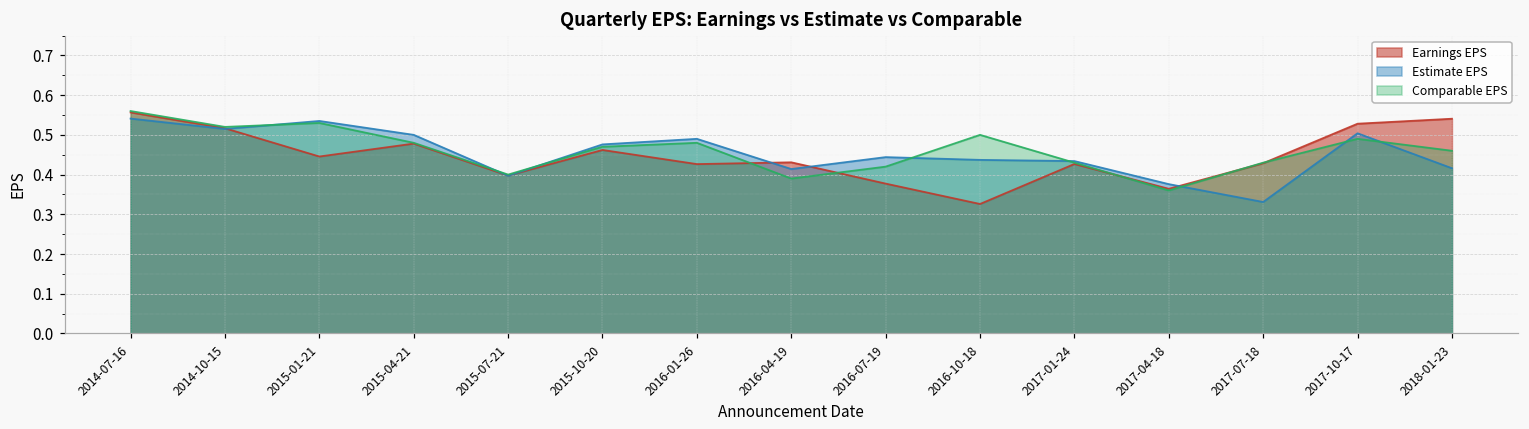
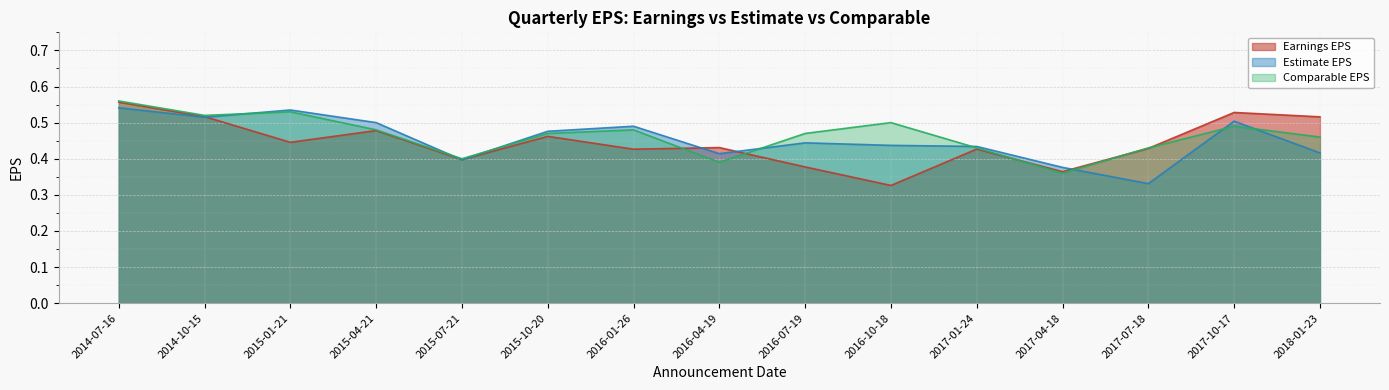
Comparable EPS, 2016-07-19: 0.42 -> 0.47
Earnings EPS, 2018-01-23: 0.54 -> 0.52
